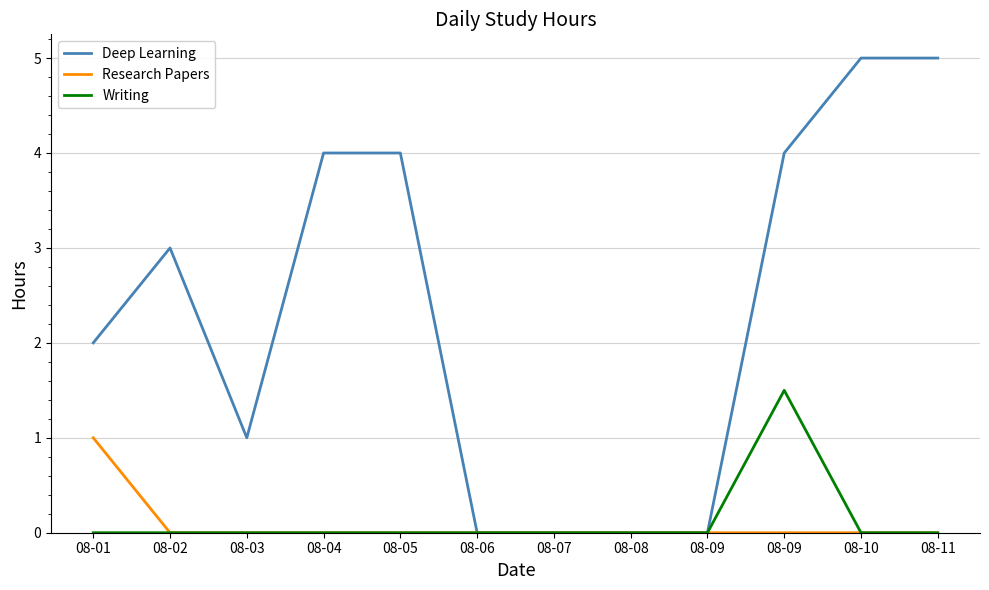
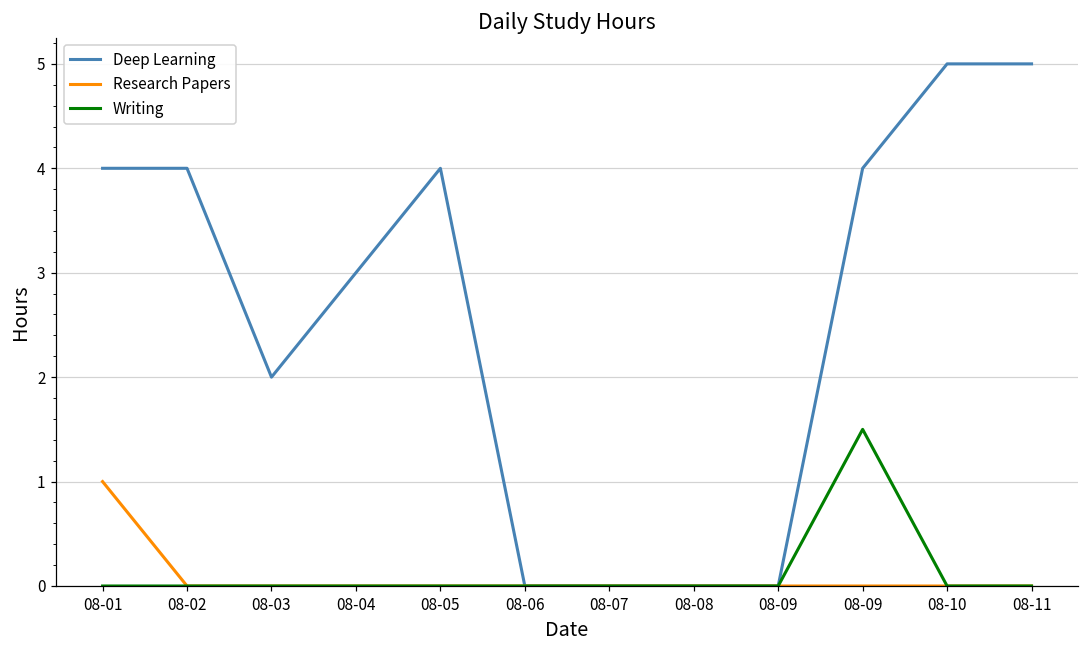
Deep Learning, 08-01: 2 -> 4
Deep Learning, 08-02: 3 -> 4
Deep Learning, 08-03: 1 -> 2
Deep Learning, 08-04: 4 -> 3
